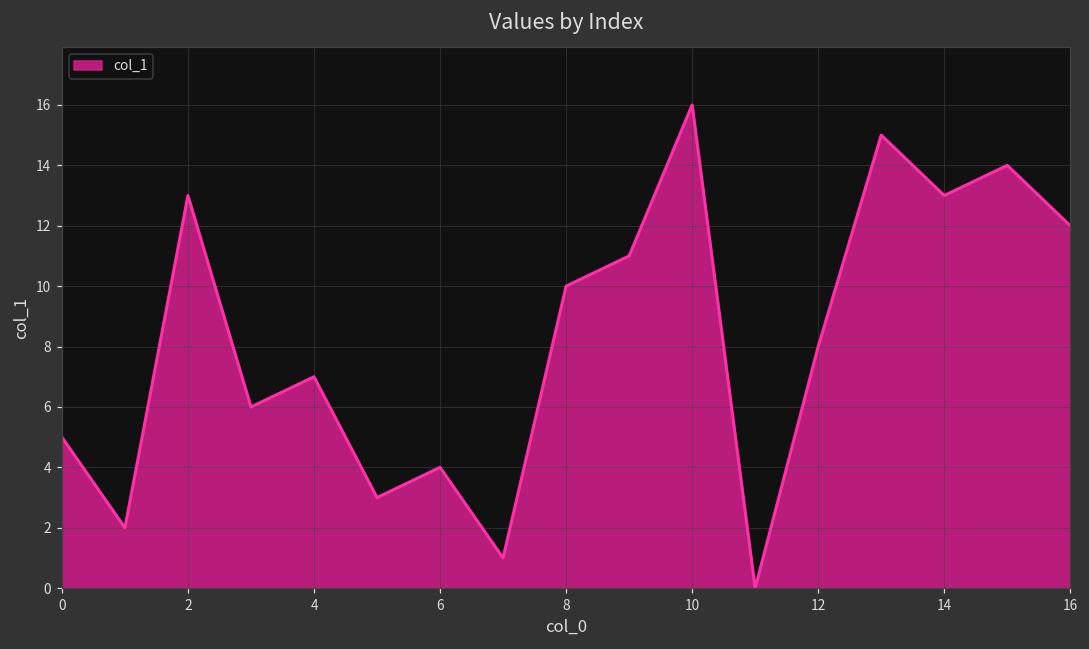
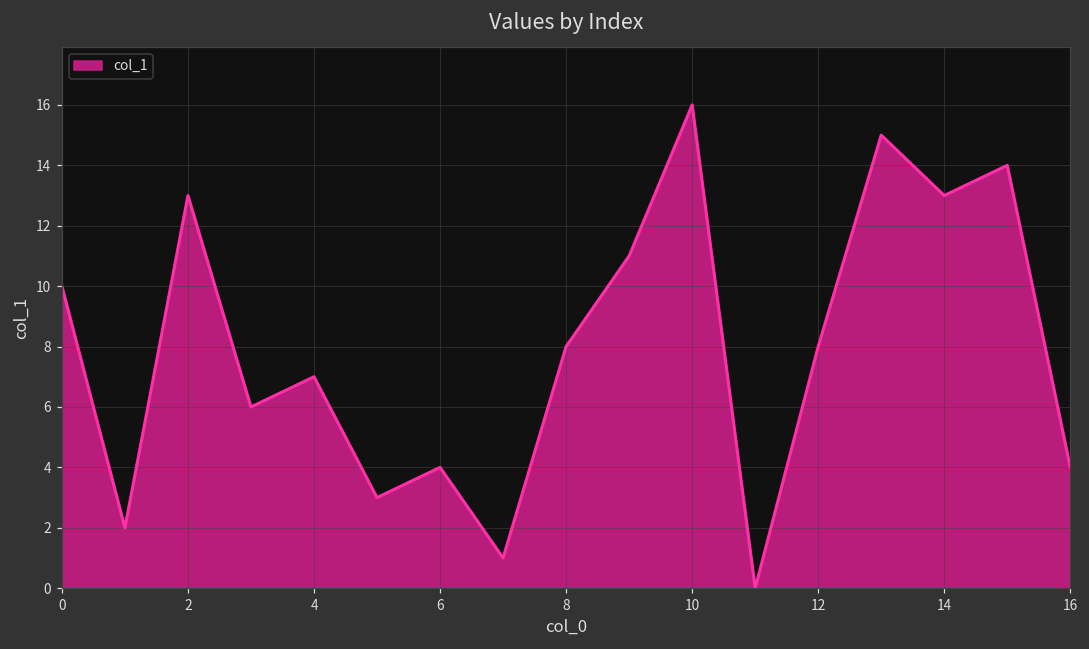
0: 5 -> 10
8: 10 -> 8
16: 12 -> 4
